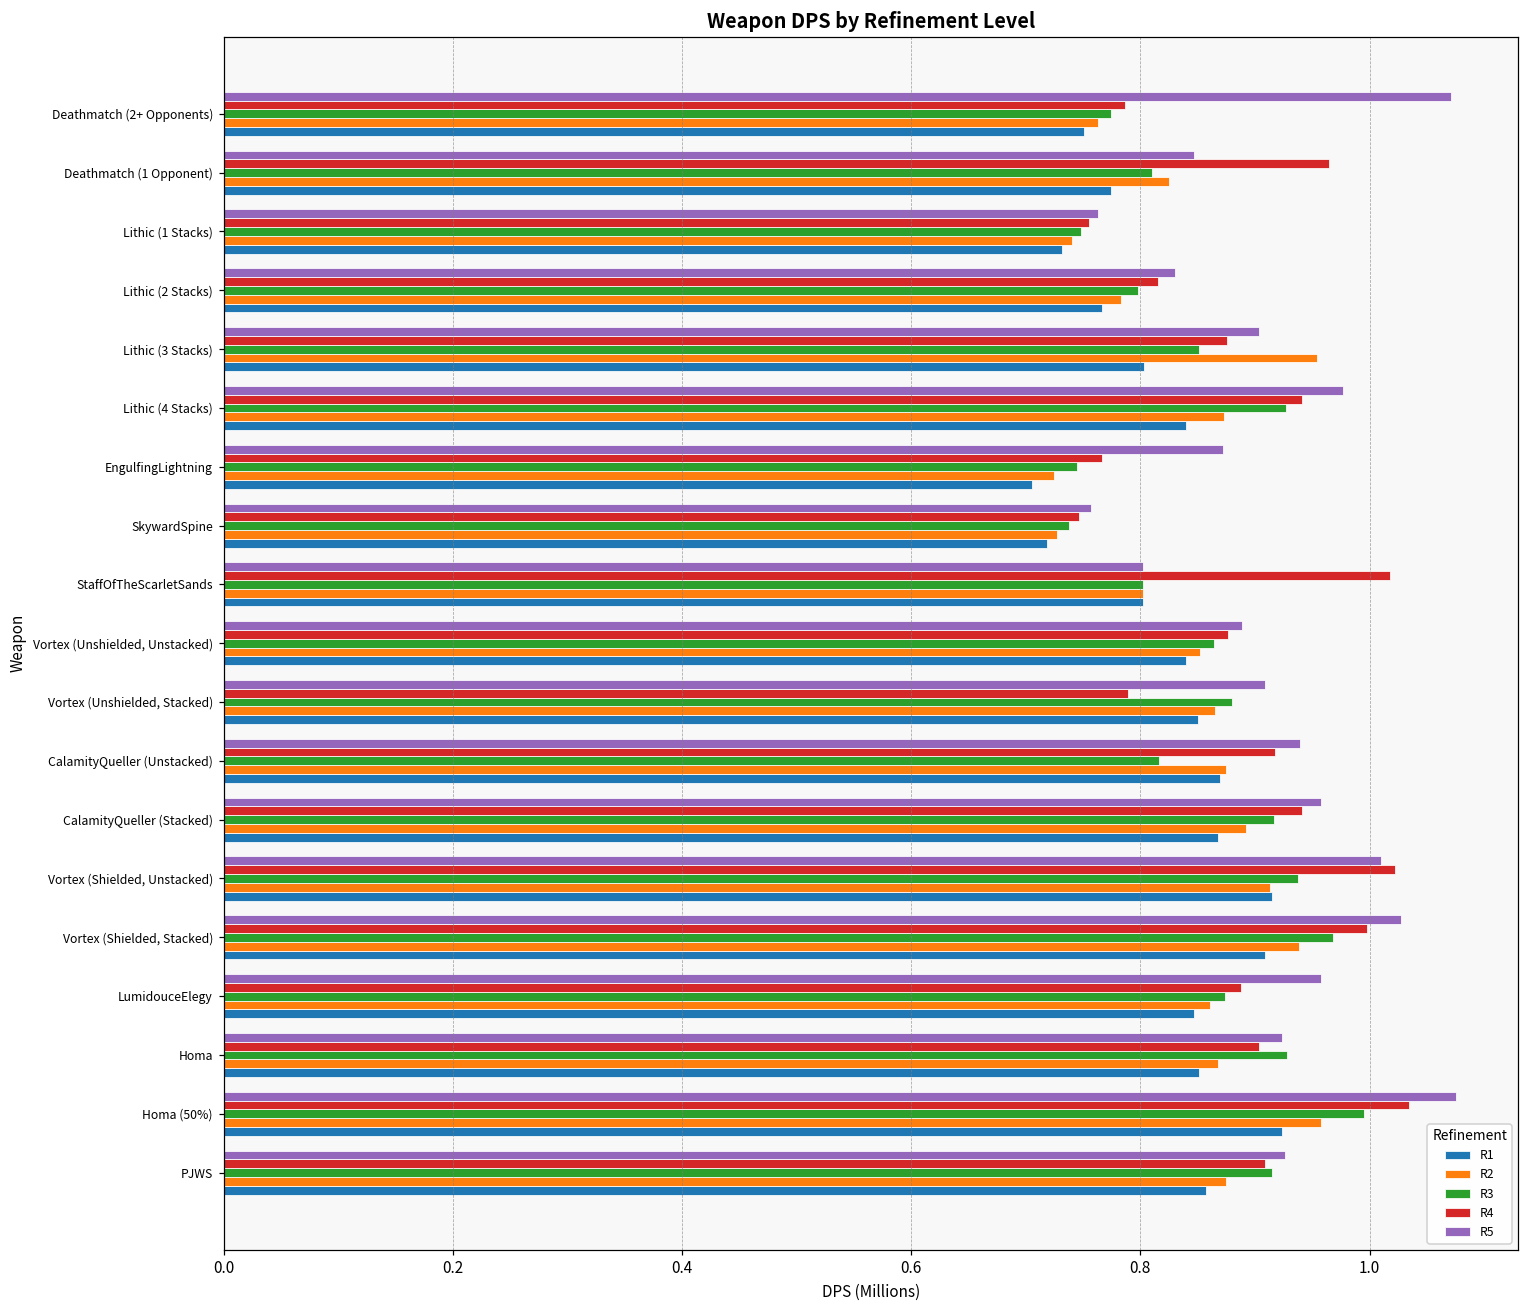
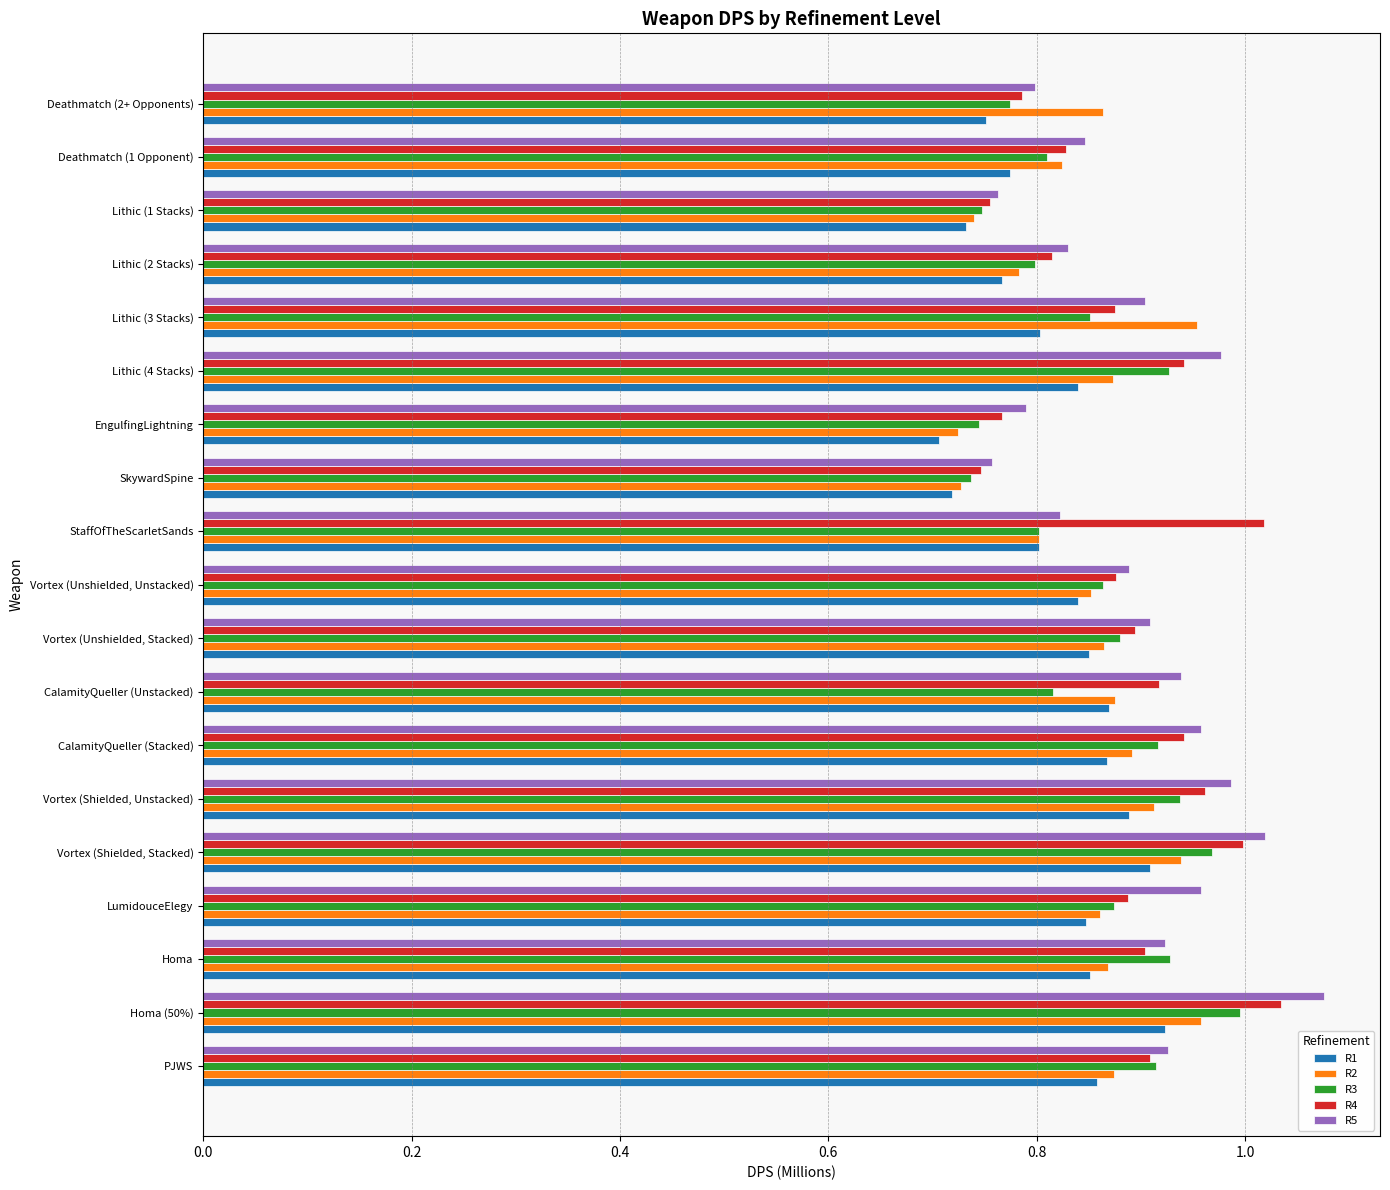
R5, Deathmatch (2+ Opponents): 1.071 -> 0.798
R2, Deathmatch (2+ Opponents): 0.763 -> 0.863
R4, Deathmatch (1 Opponent): 0.965 -> 0.828
R5, EngulfingLightning: 0.872 -> 0.789
R5, StaffOfTheScarletSands: 0.802 -> 0.822
R4, Vortex (Unshielded, Stacked): 0.789 -> 0.894
R5, Vortex (Shielded, Unstacked): 1.010 -> 0.986
R4, Vortex (Shielded, Unstacked): 1.022 -> 0.962
R1, Vortex (Shielded, Unstacked): 0.915 -> 0.889
R5, Vortex (Shielded, Stacked): 1.028 -> 1.019
